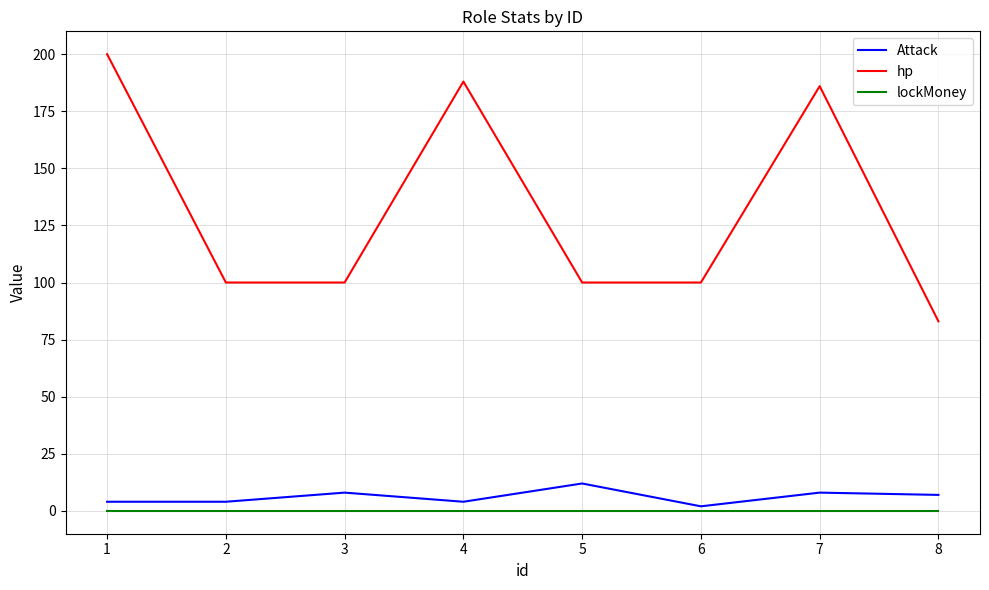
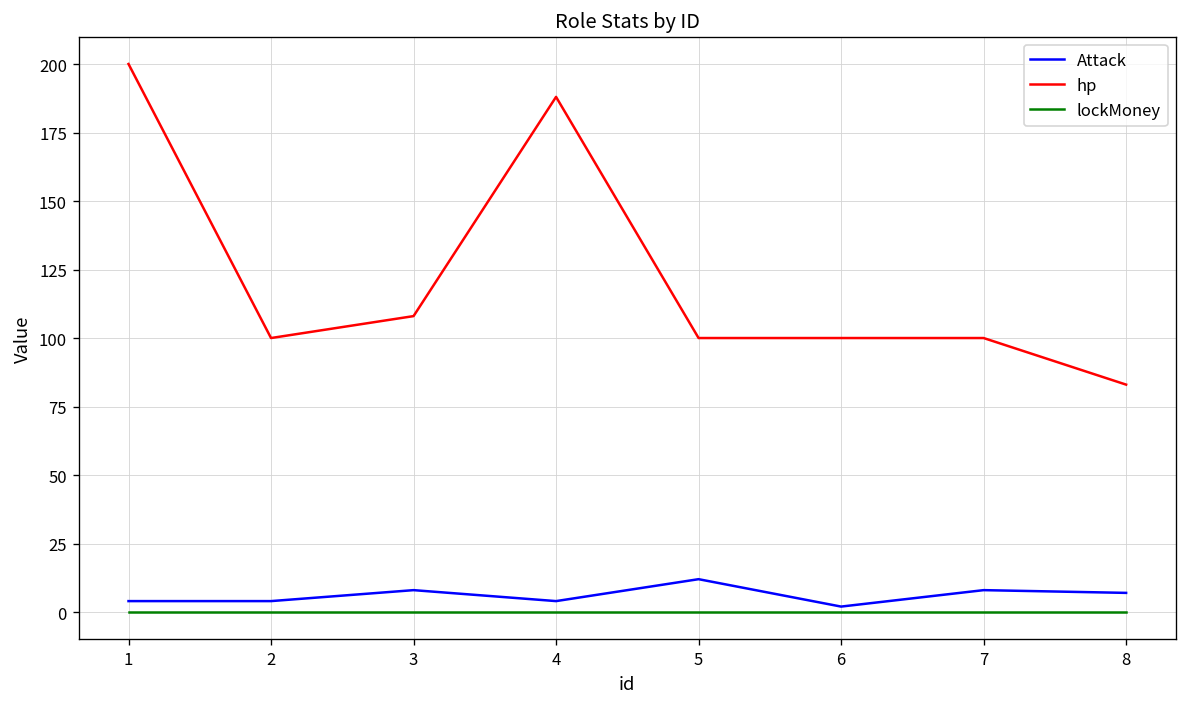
hp, 3: 100 -> 108
hp, 7: 186 -> 100
